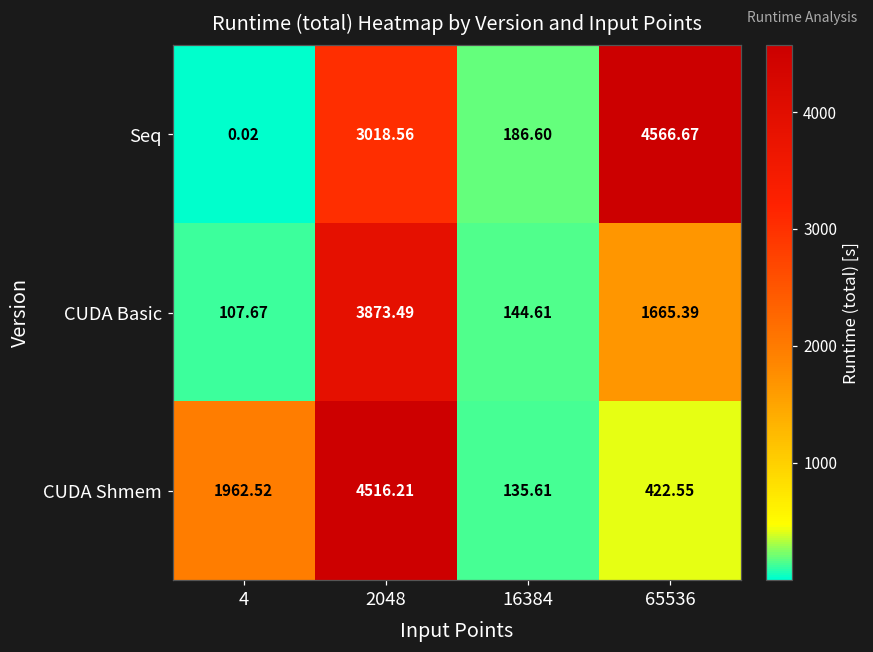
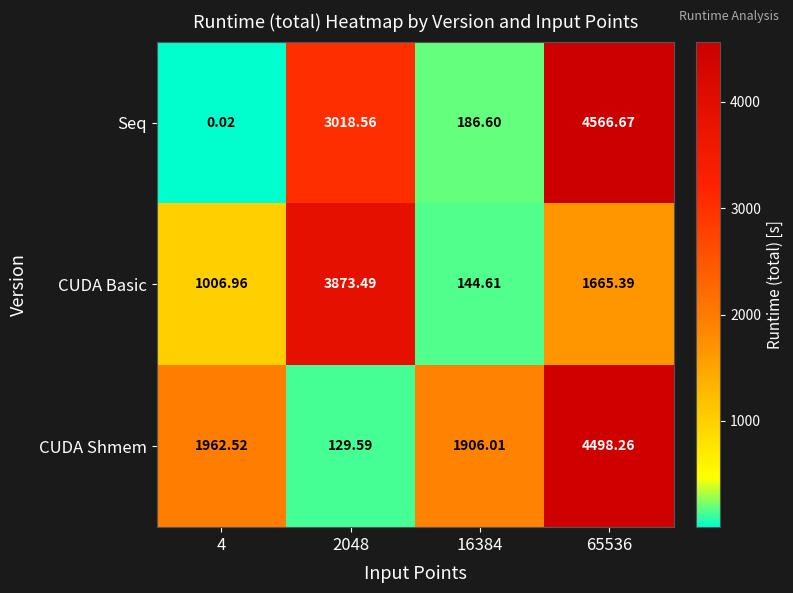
CUDA Basic, 4: 107.67 -> 1006.96
CUDA Shmem, 2048: 4516.21 -> 129.59
CUDA Shmem, 16384: 135.61 -> 1906.01
CUDA Shmem, 65536: 422.55 -> 4498.26
